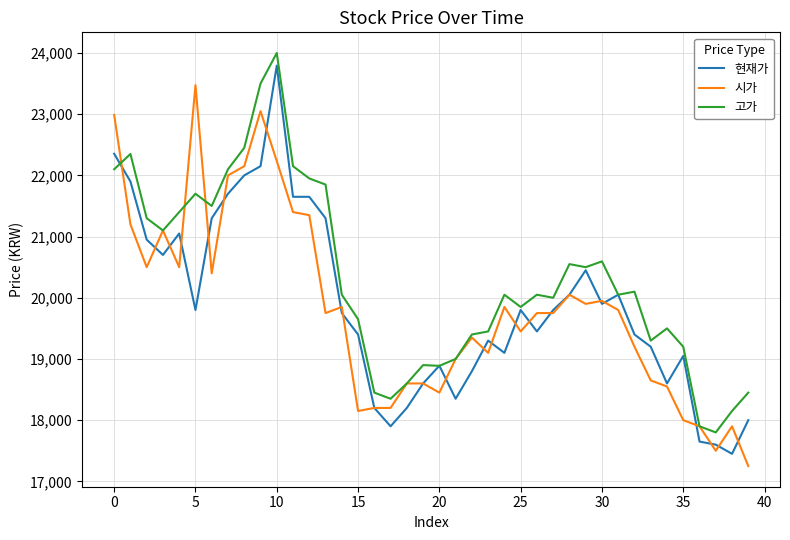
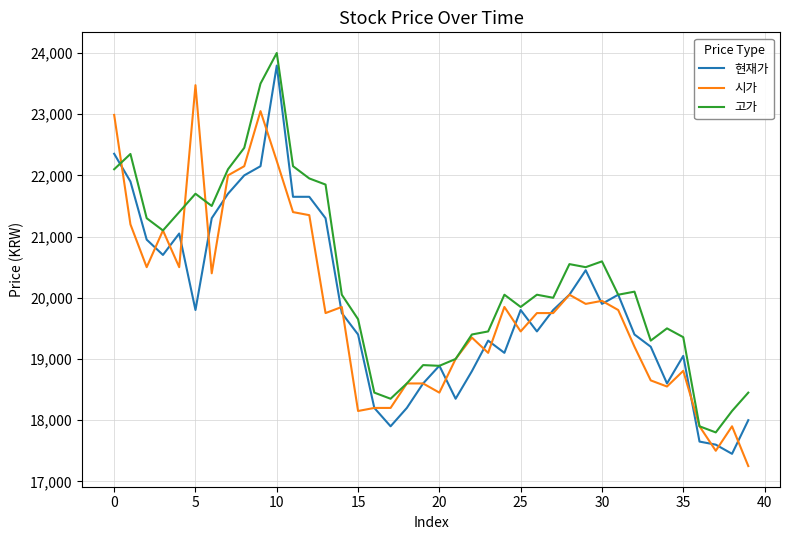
시가, 35: 18,000 -> 18,800
고가, 35: 19,200 -> 19,400
